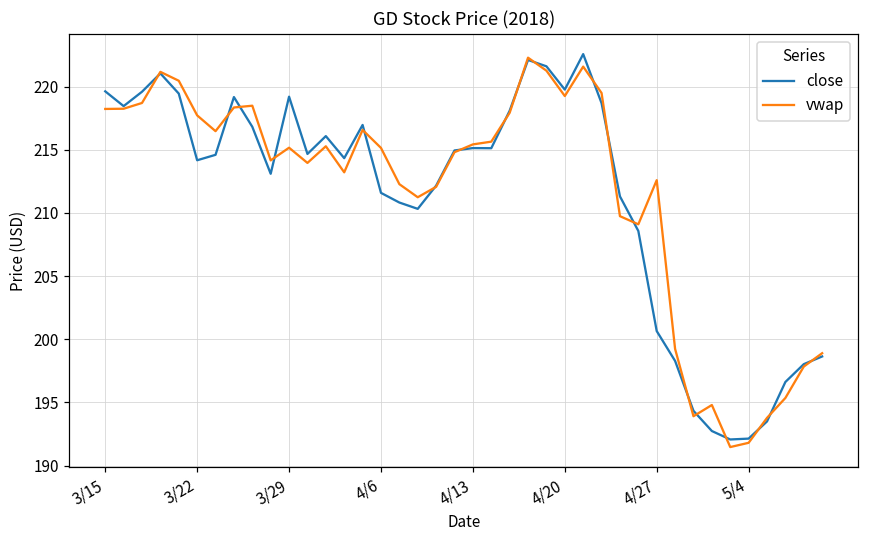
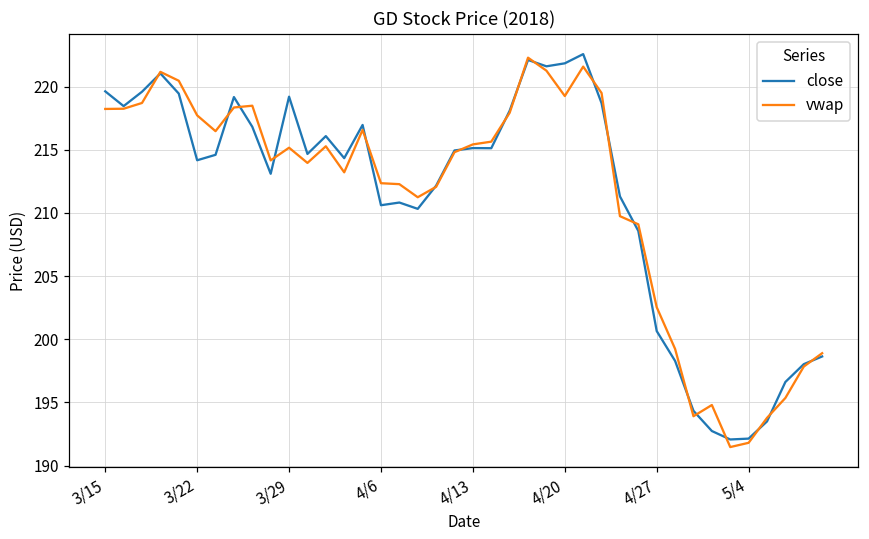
close, 4/6: 211.6 -> 210.6
vwap, 4/6: 215.1 -> 212.3
close, 4/20: 219.8 -> 221.8
vwap, 4/27: 212.6 -> 202.5
